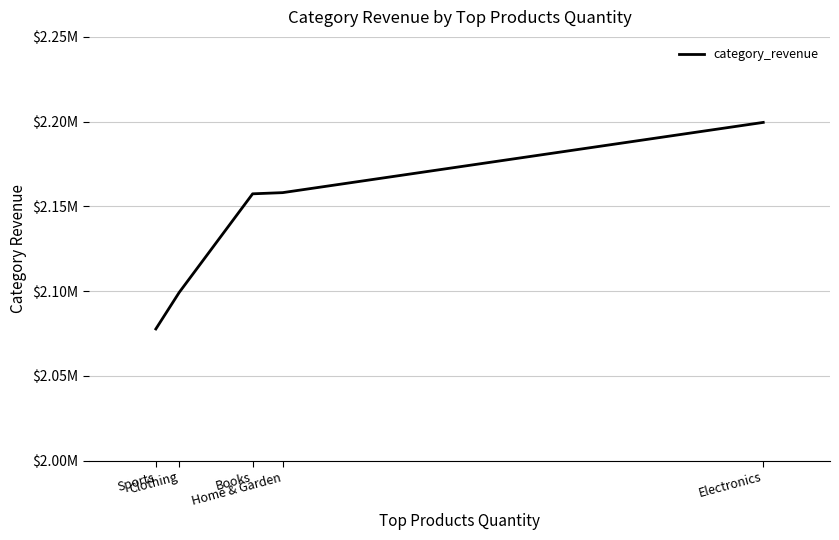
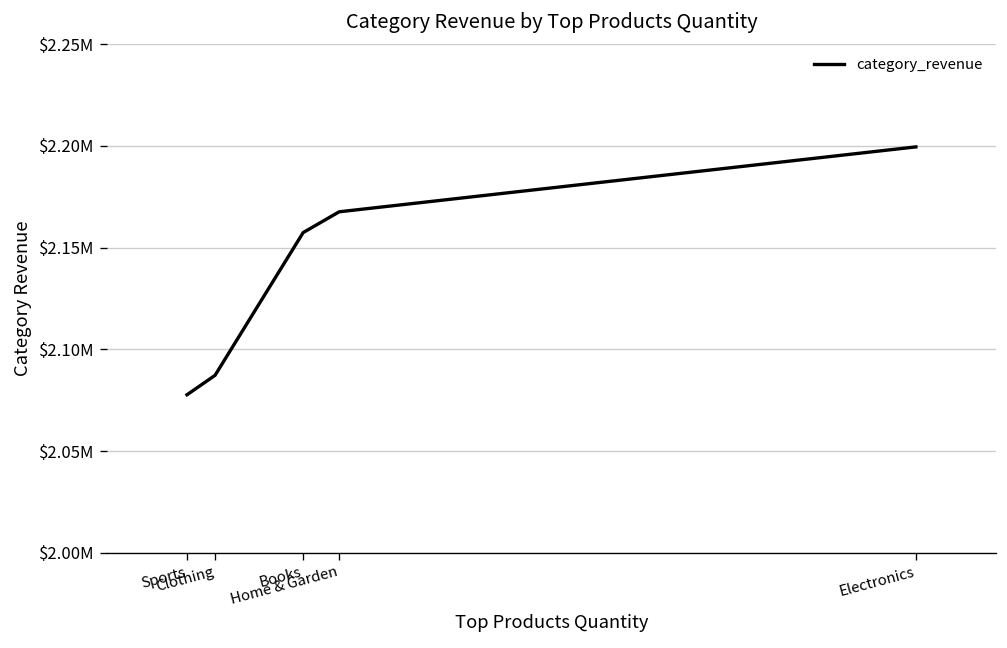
Clothing: $2099000 -> $2087000
Home & Garden: $2158000 -> $2168000
